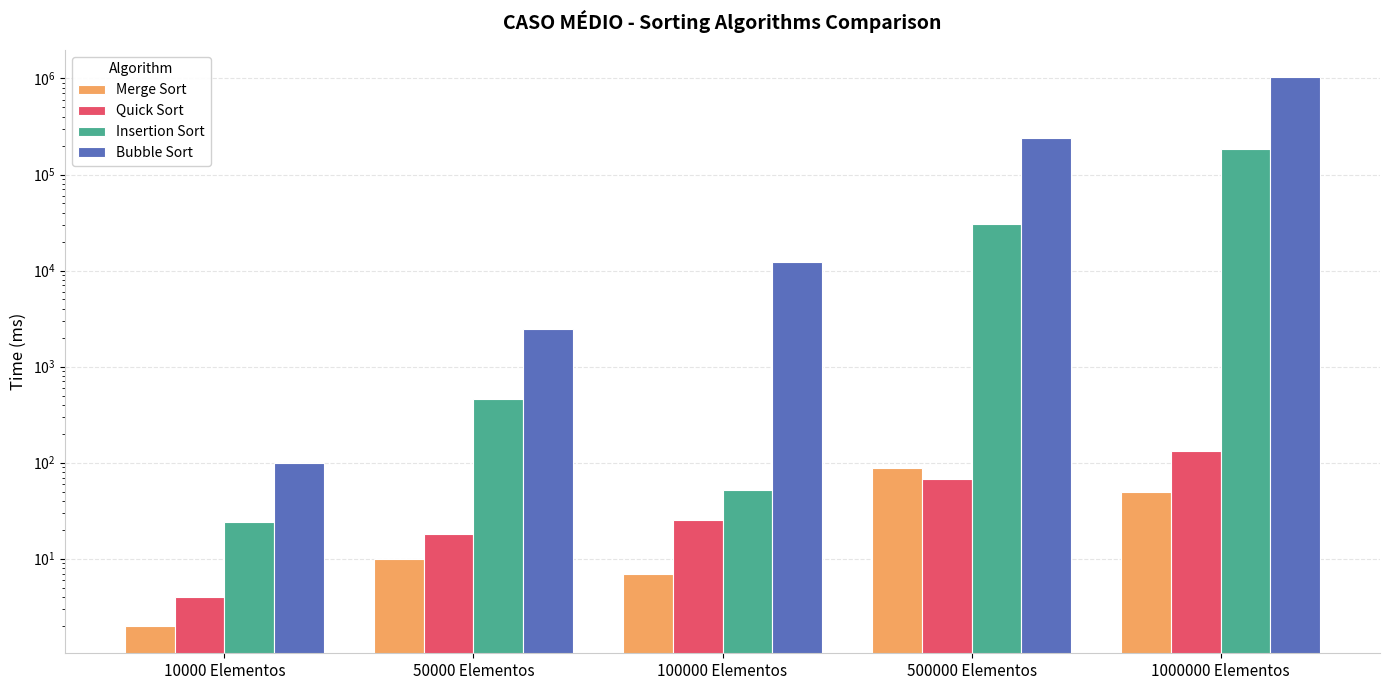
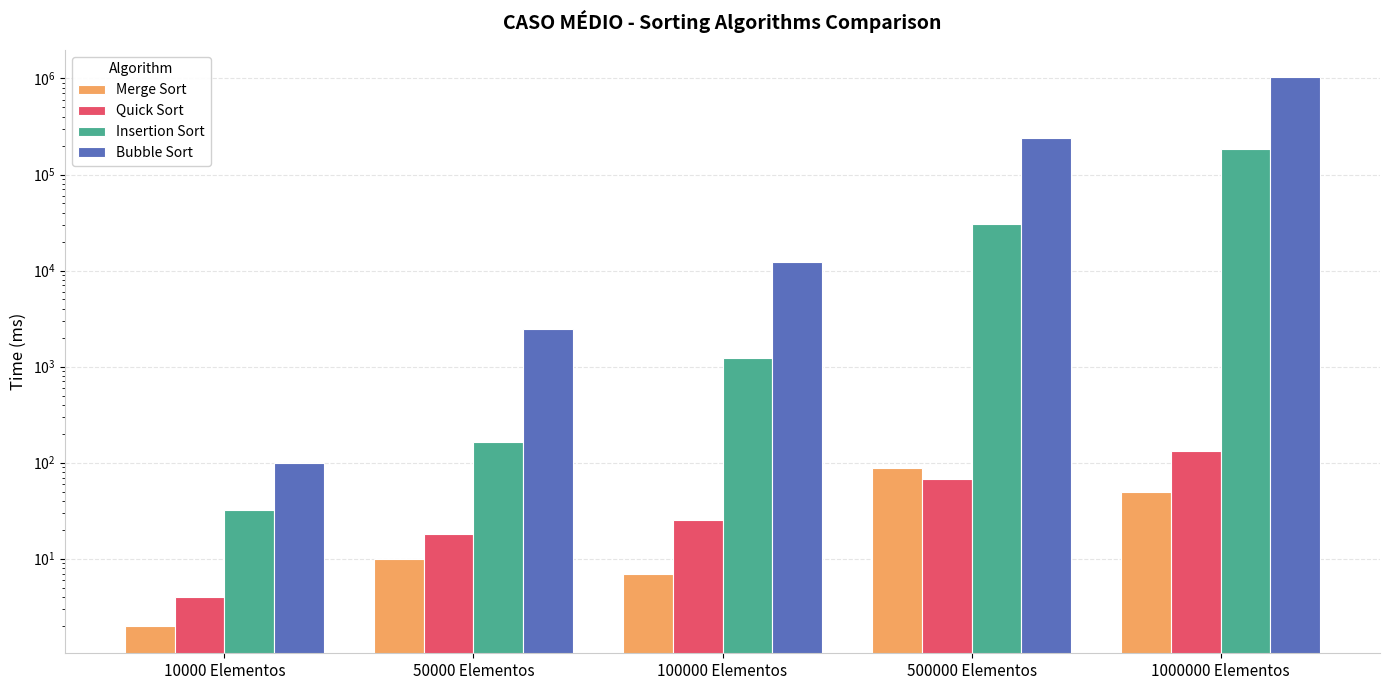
Insertion Sort, 10000 Elementos: 24 -> 32
Insertion Sort, 50000 Elementos: 500 -> 170
Insertion Sort, 100000 Elementos: 50 -> 1200
